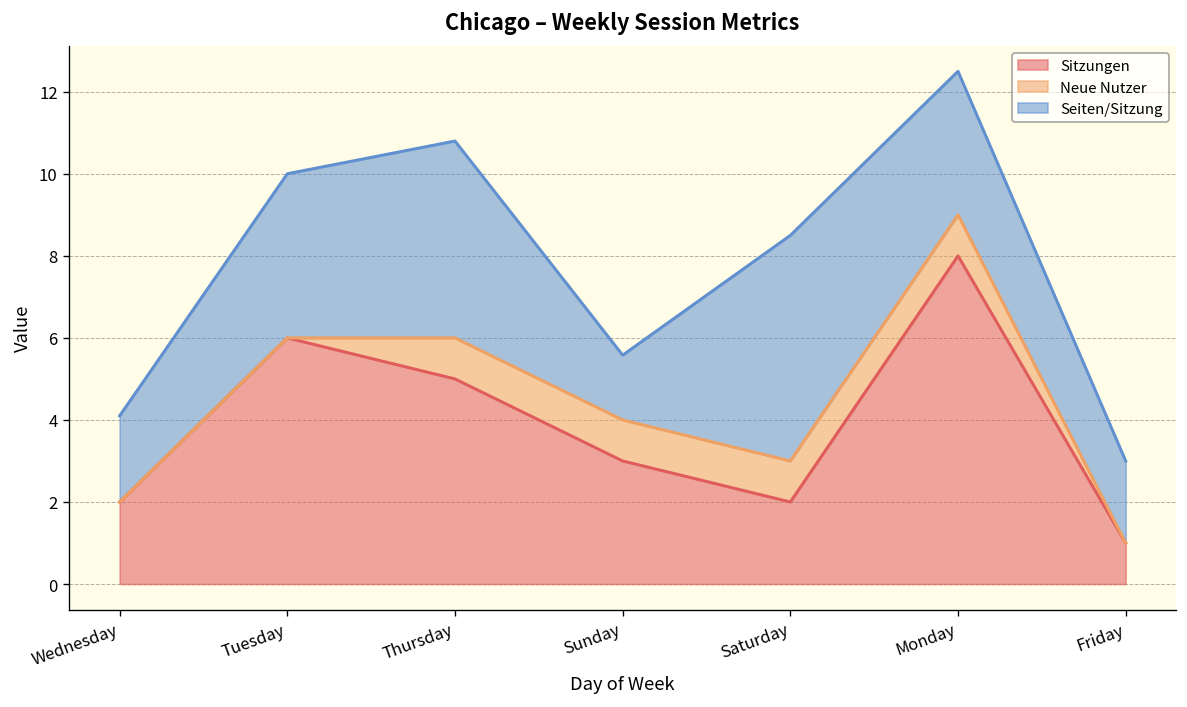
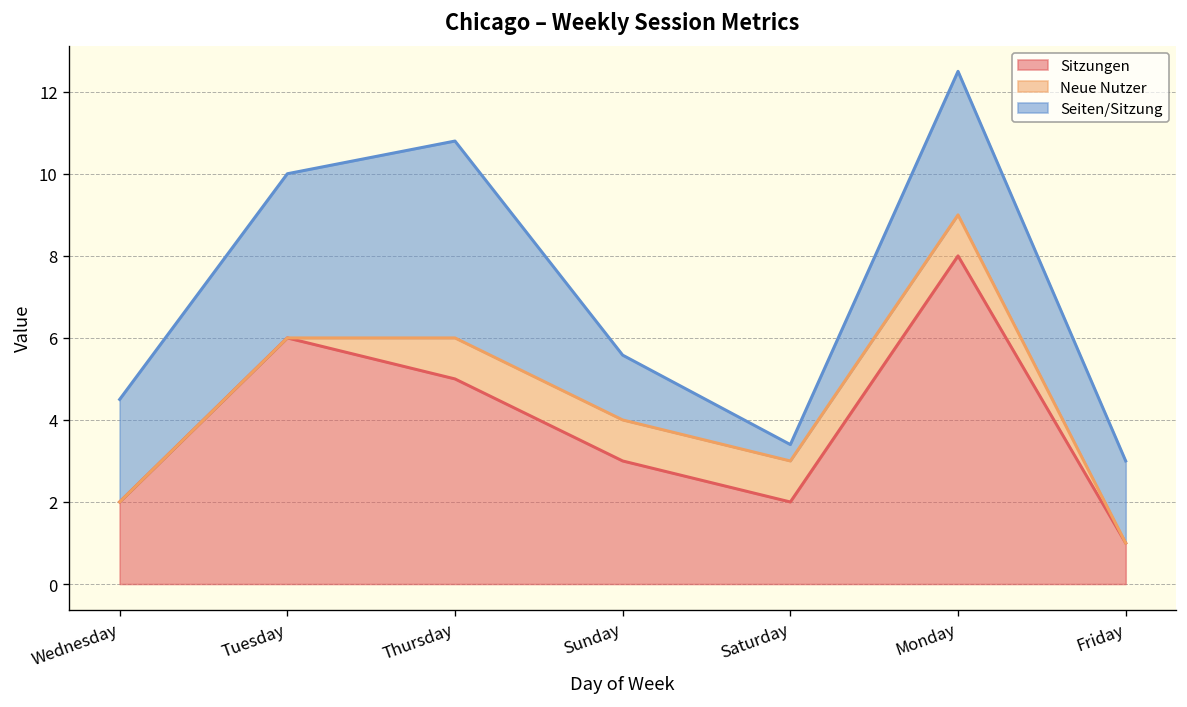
Seiten/Sitzung, Wednesday: 2.1 -> 2.5
Seiten/Sitzung, Saturday: 5.5 -> 0.4
